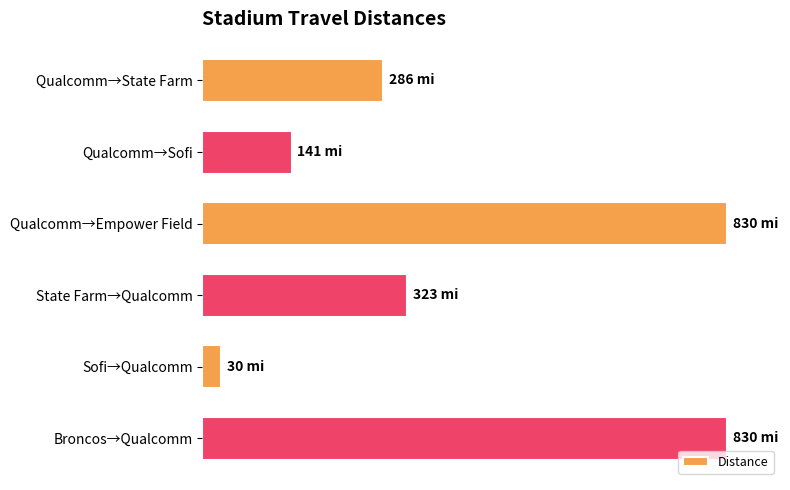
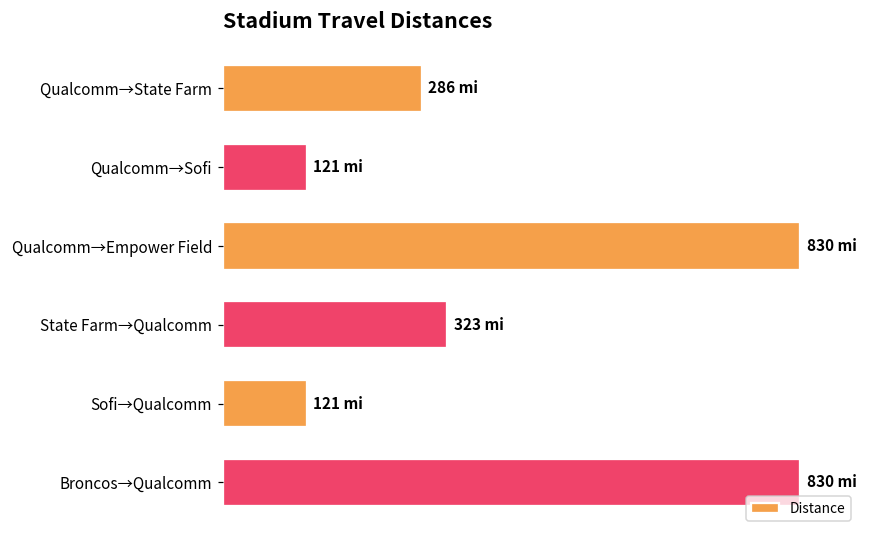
Qualcomm→Sofi: 141 -> 121
Sofi→Qualcomm: 30 -> 121
